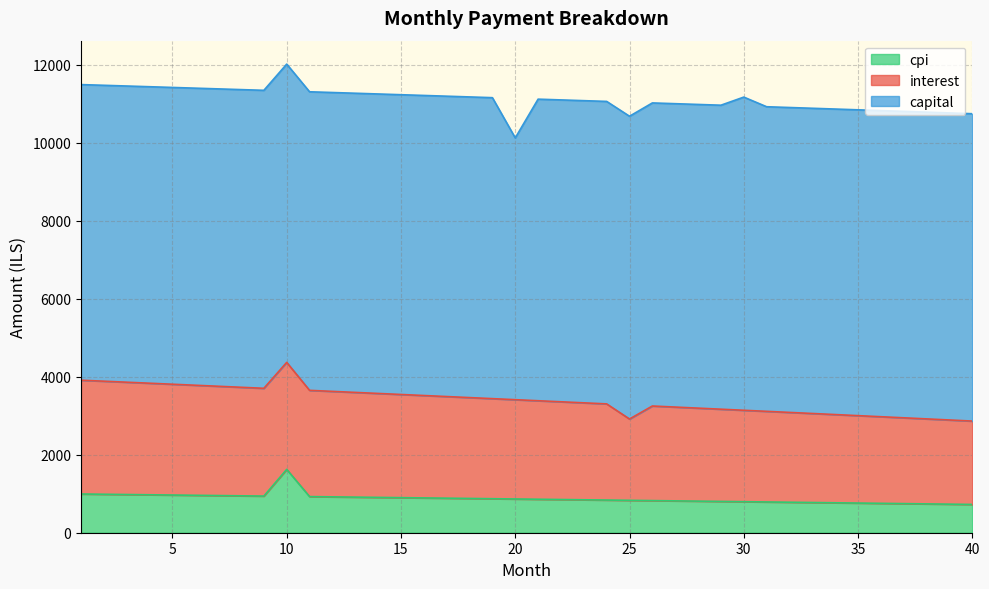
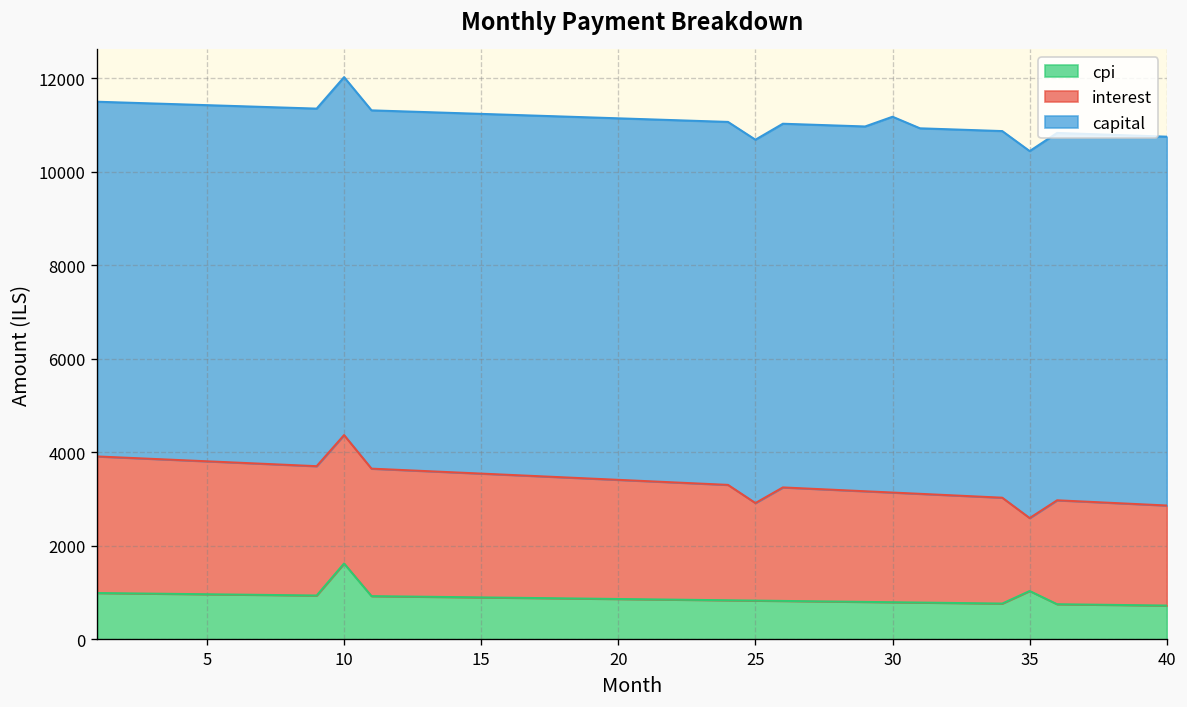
capital, 20: 6700 -> 7700
cpi, 35: 800 -> 1000
interest, 35: 2200 -> 1600
